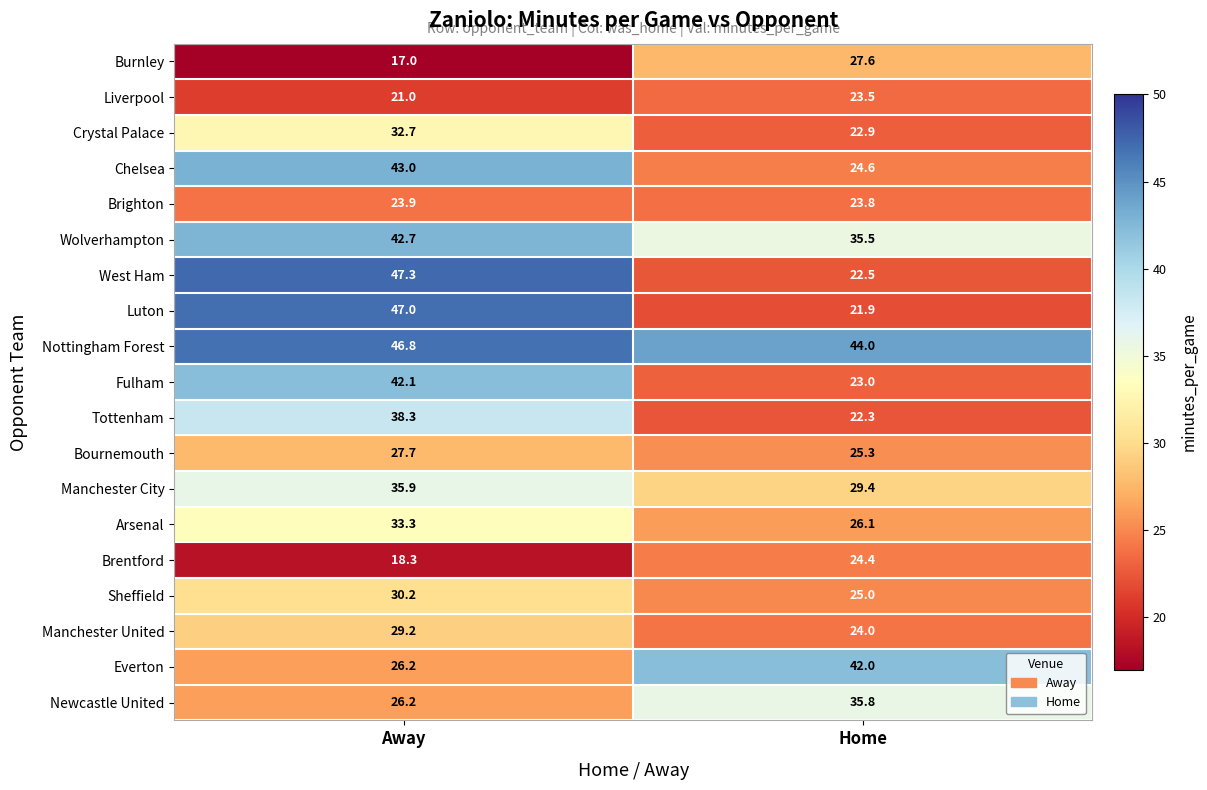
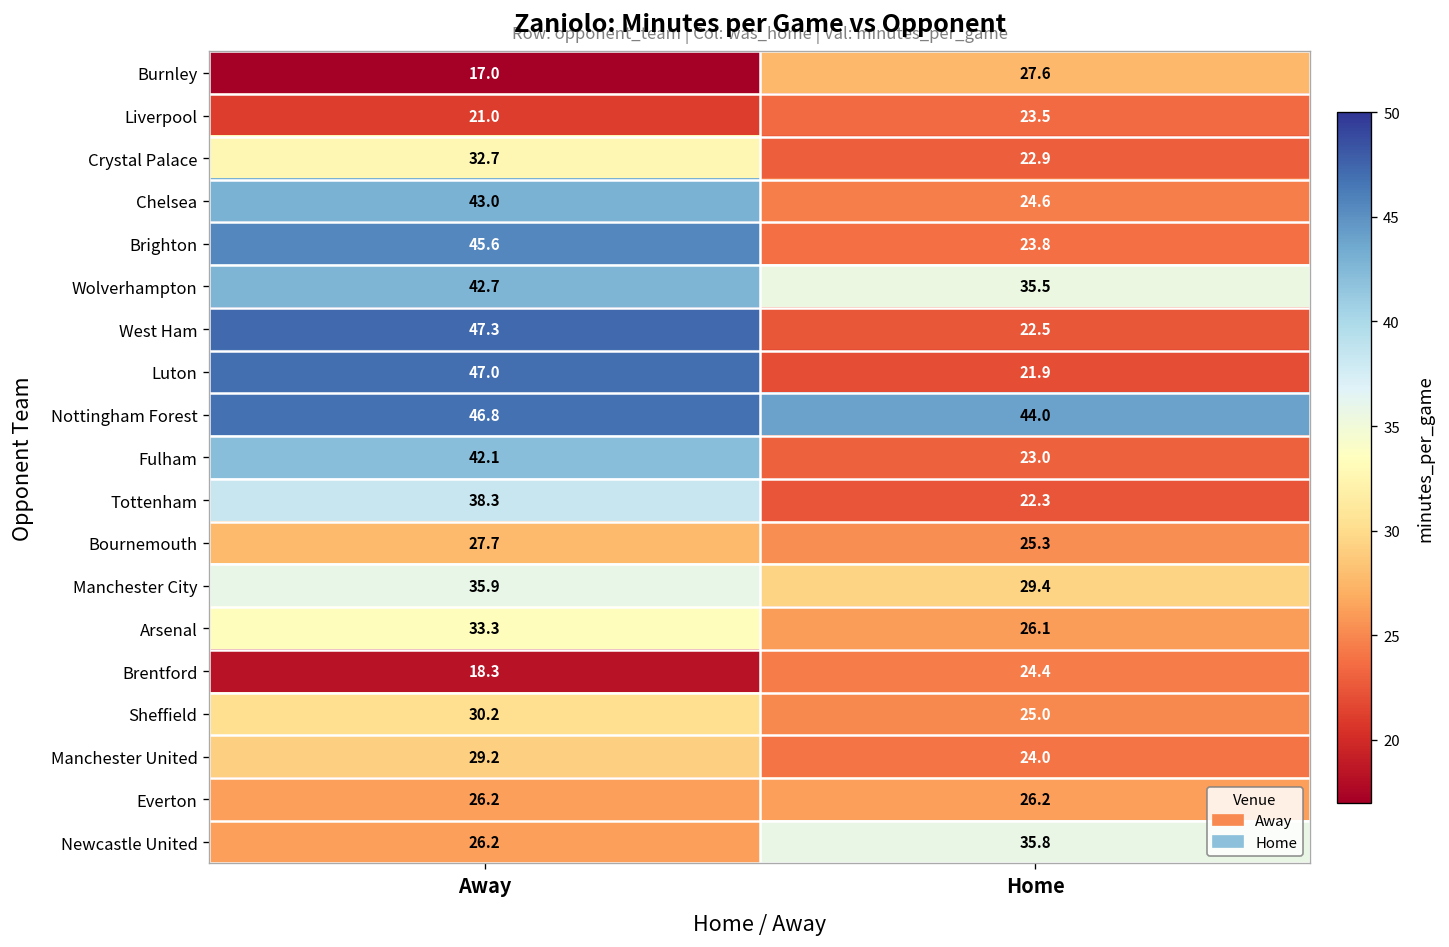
Brighton, Away: 23.9 -> 45.6
Everton, Home: 42.0 -> 26.2
